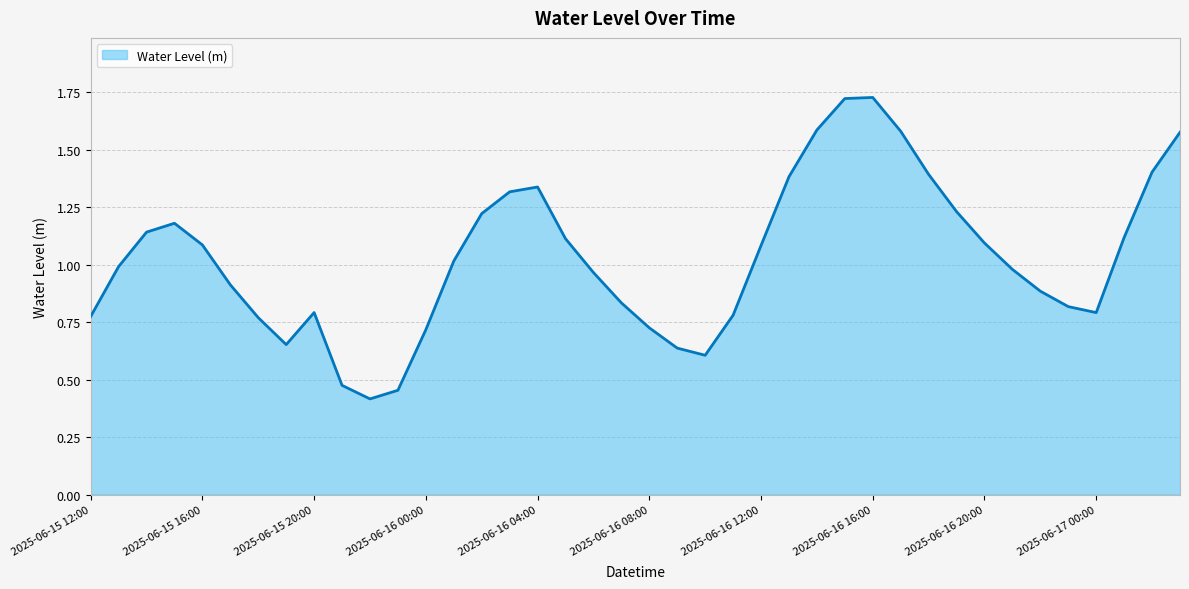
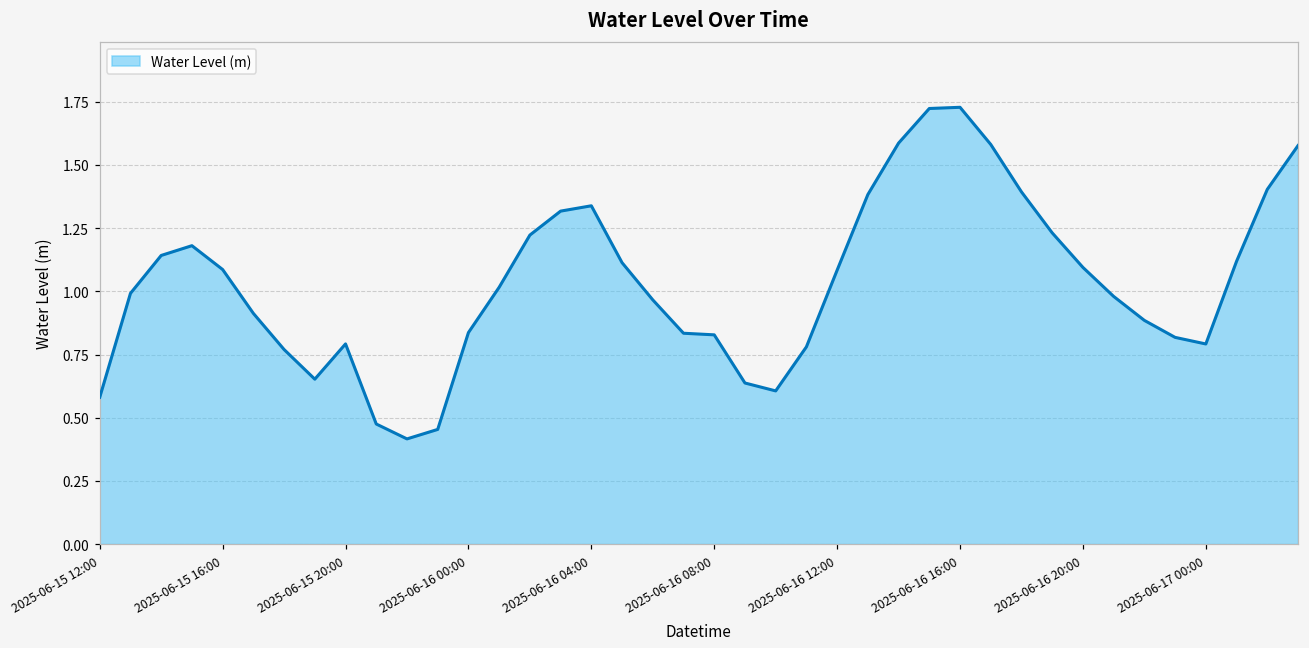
2025-06-15 12:00: 0.77 -> 0.58
2025-06-16 00:00: 0.72 -> 0.84
2025-06-16 08:00: 0.73 -> 0.83
